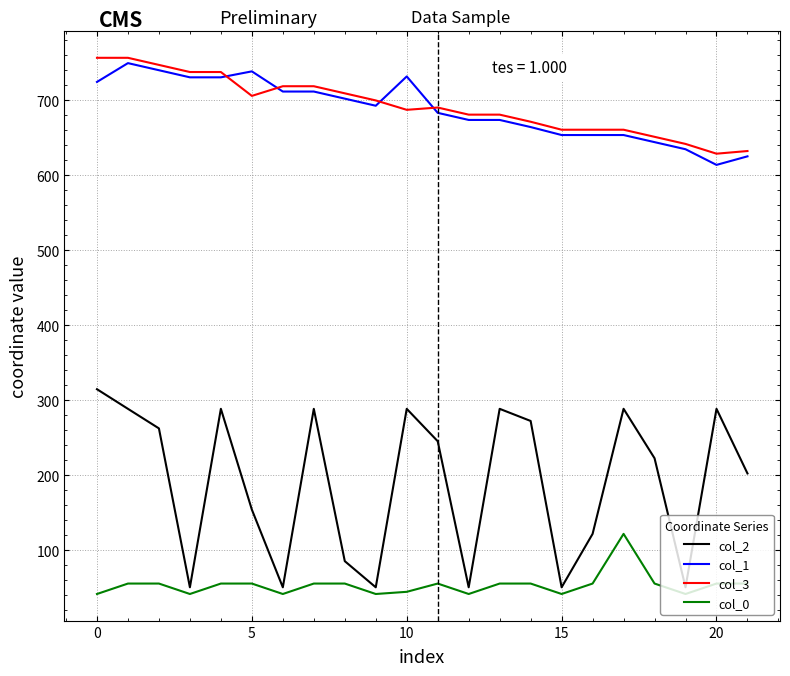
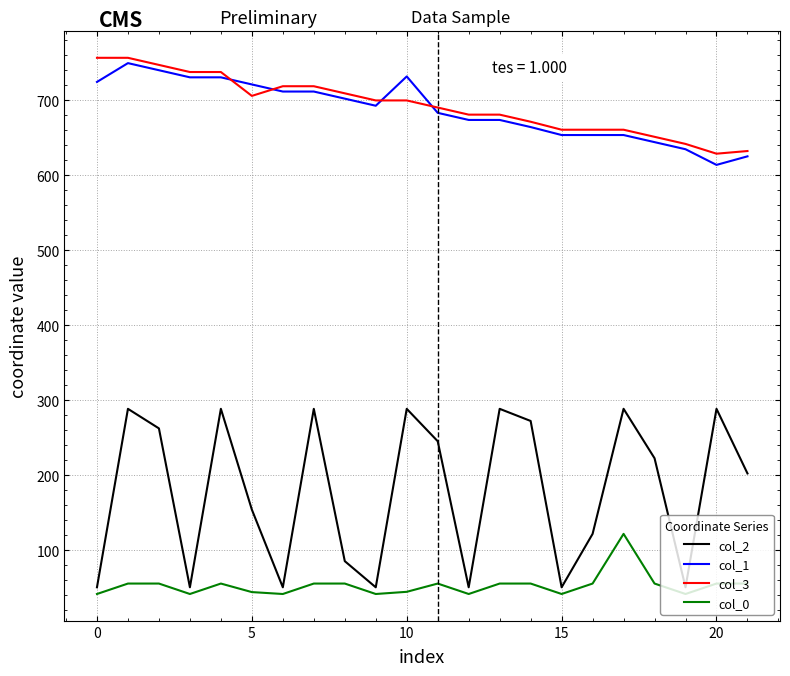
col_2, 0: 310 -> 50
col_1, 5: 740 -> 720
col_0, 5: 60 -> 40
col_3, 10: 690 -> 700
